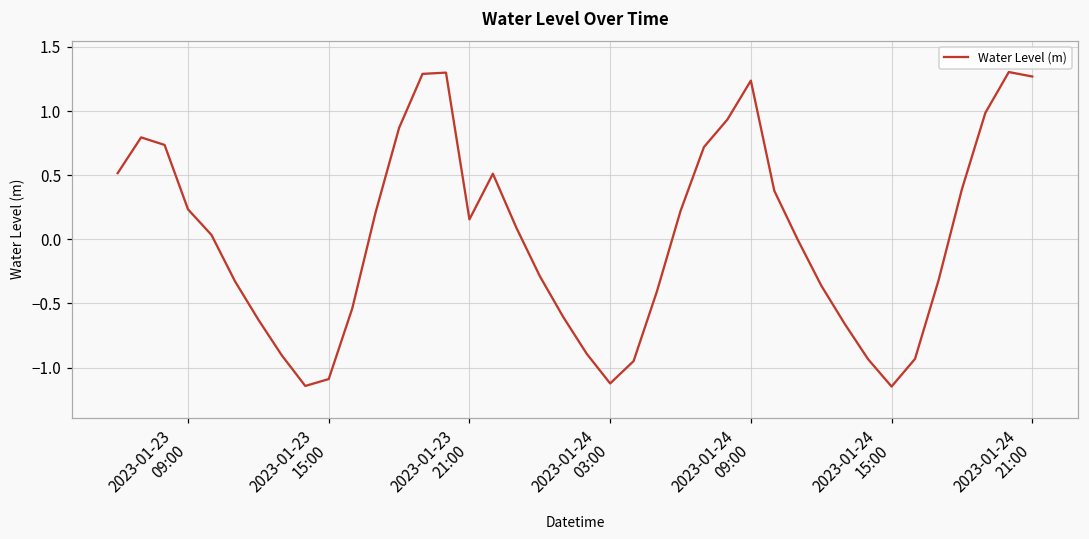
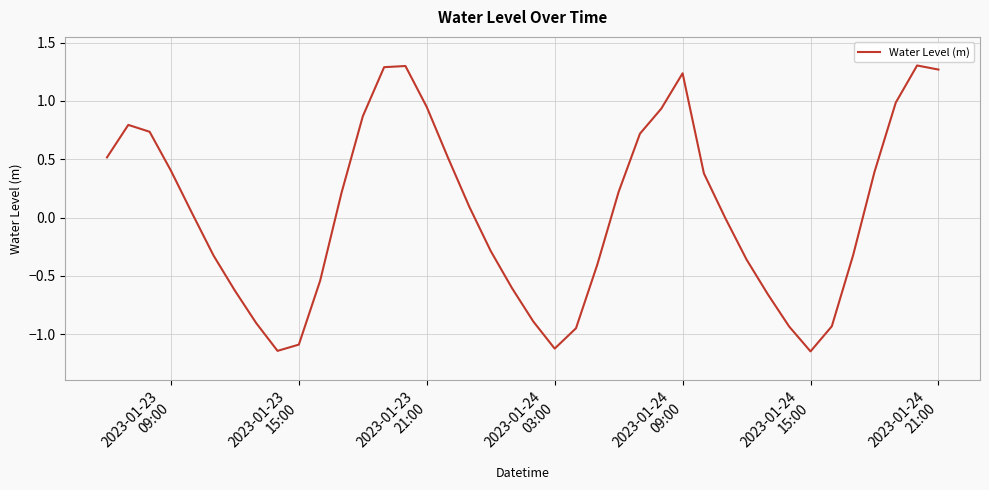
2023-01-23 09:00: 0.23 -> 0.40
2023-01-23 21:00: 0.16 -> 0.95
